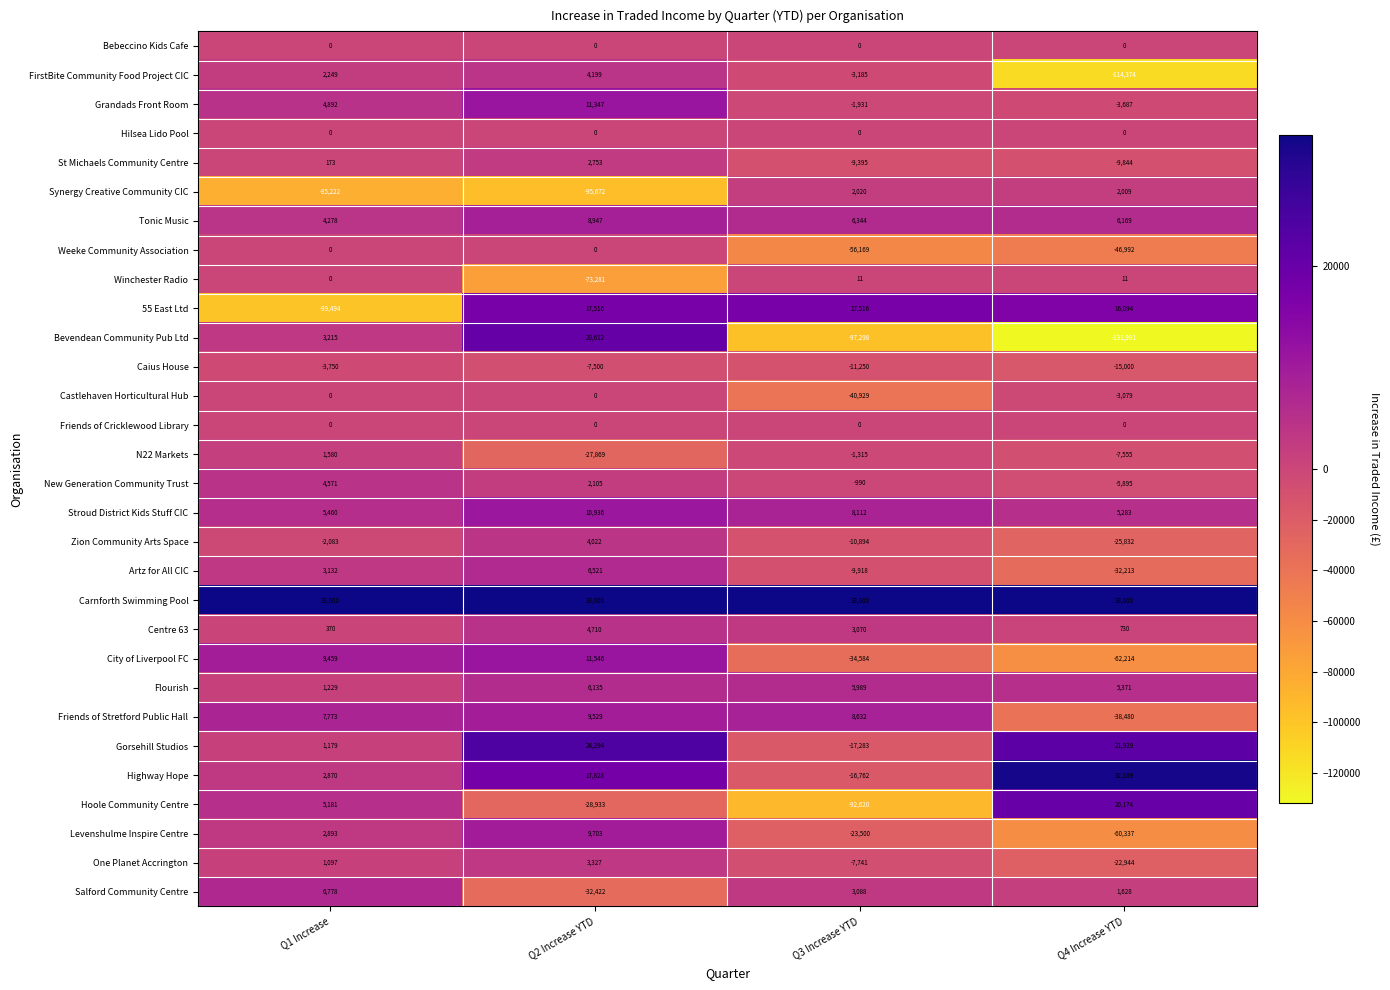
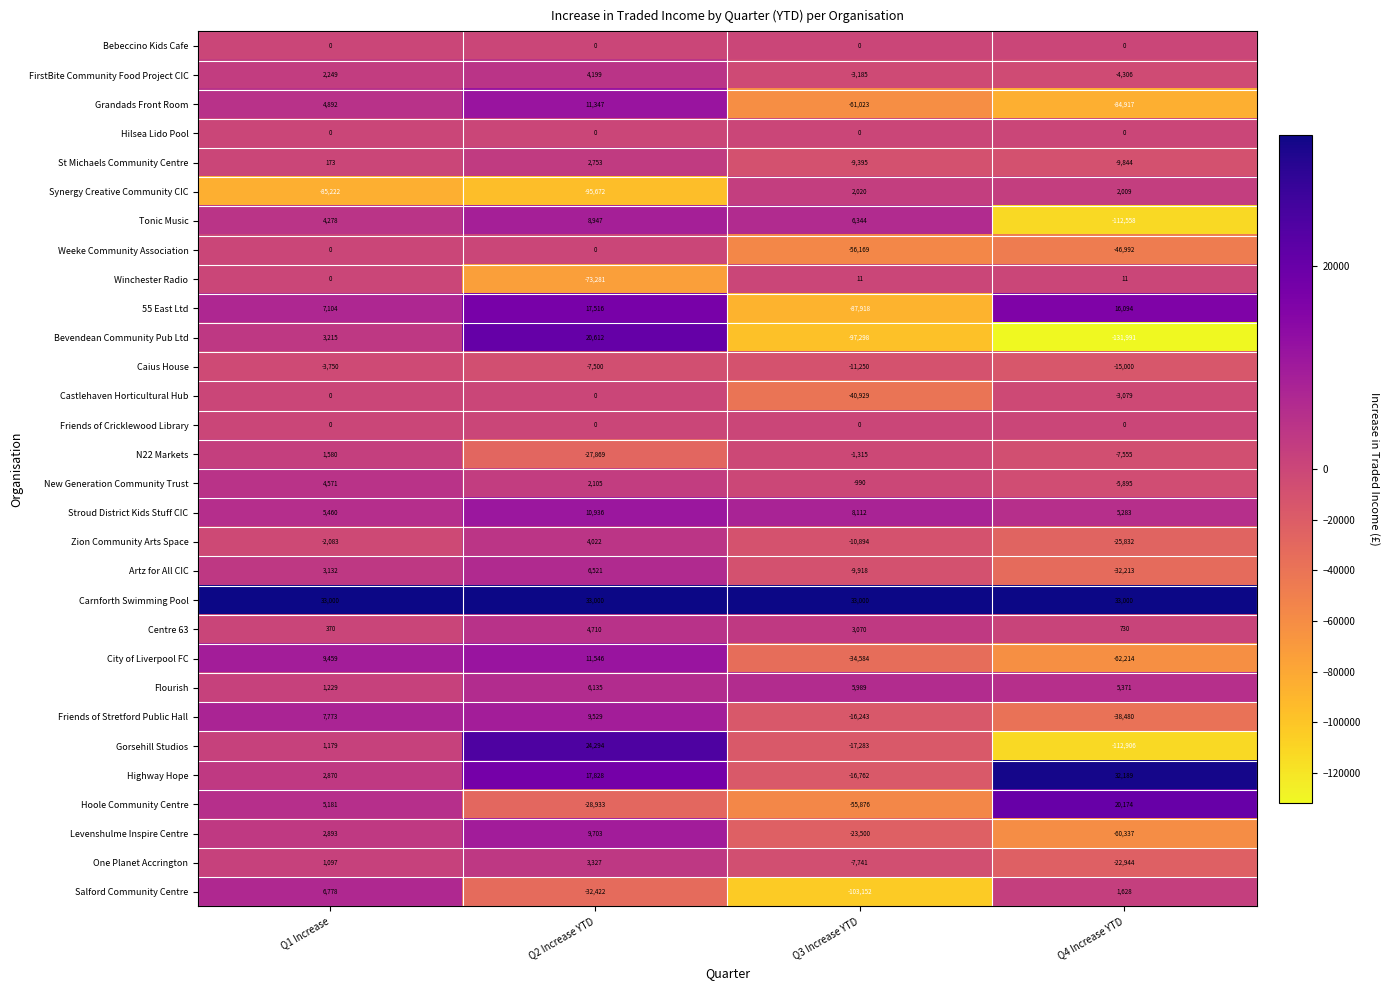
FirstBite Community Food Project CIC, Q4 Increase YTD: -114,374 -> -4,306
Grandads Front Room, Q3 Increase YTD: -1,931 -> -61,023
Grandads Front Room, Q4 Increase YTD: -3,687 -> -84,917
Tonic Music, Q4 Increase YTD: 6,169 -> -112,558
55 East Ltd, Q1 Increase: -99,494 -> 7,104
55 East Ltd, Q3 Increase YTD: 17,516 -> -87,918
Friends of Stretford Public Hall, Q3 Increase YTD: 8,632 -> -16,243
Gorsehill Studios, Q4 Increase YTD: 21,929 -> -112,906
Hoole Community Centre, Q3 Increase YTD: -92,620 -> -55,876
Salford Community Centre, Q3 Increase YTD: 3,088 -> -103,152
